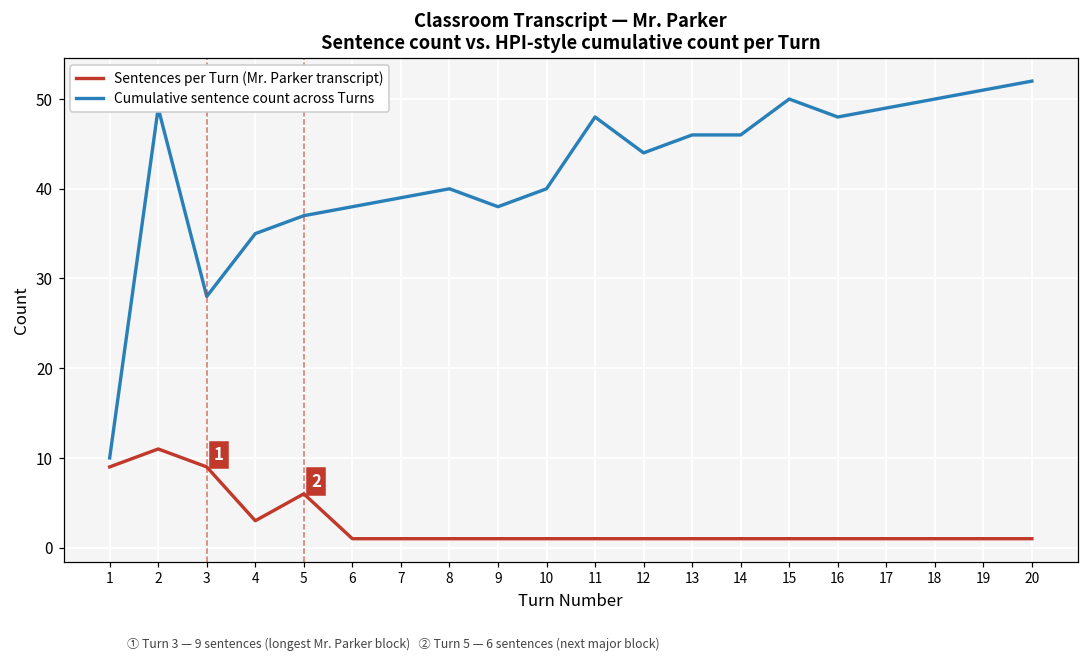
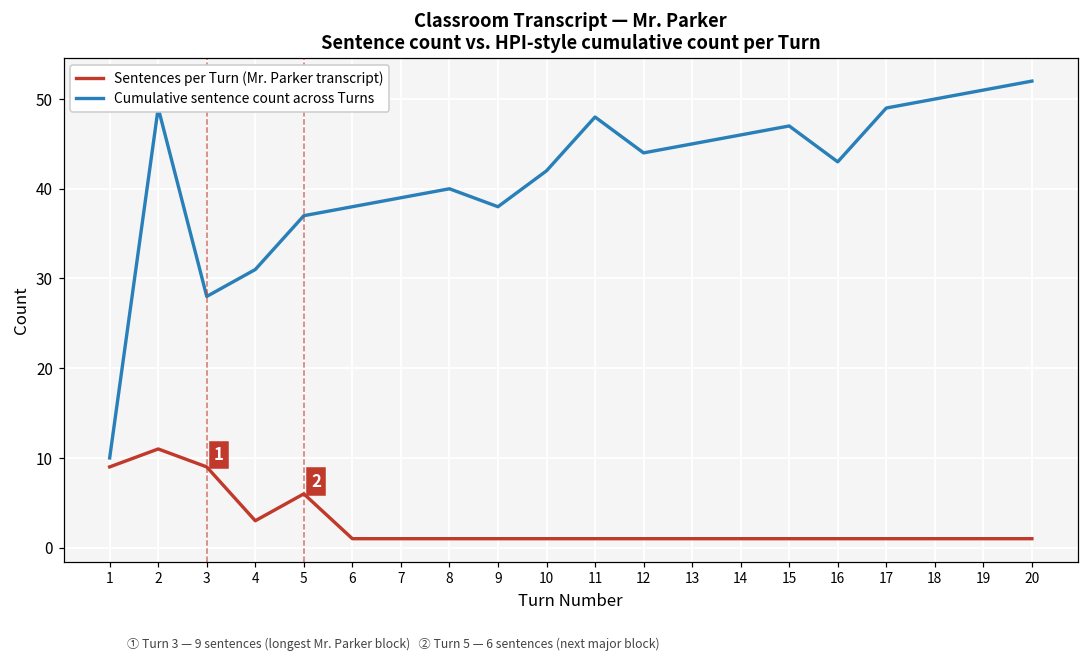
Cumulative sentence count across Turns, 4: 35 -> 31
Cumulative sentence count across Turns, 10: 40 -> 42
Cumulative sentence count across Turns, 13: 46 -> 45
Cumulative sentence count across Turns, 15: 50 -> 47
Cumulative sentence count across Turns, 16: 48 -> 43
